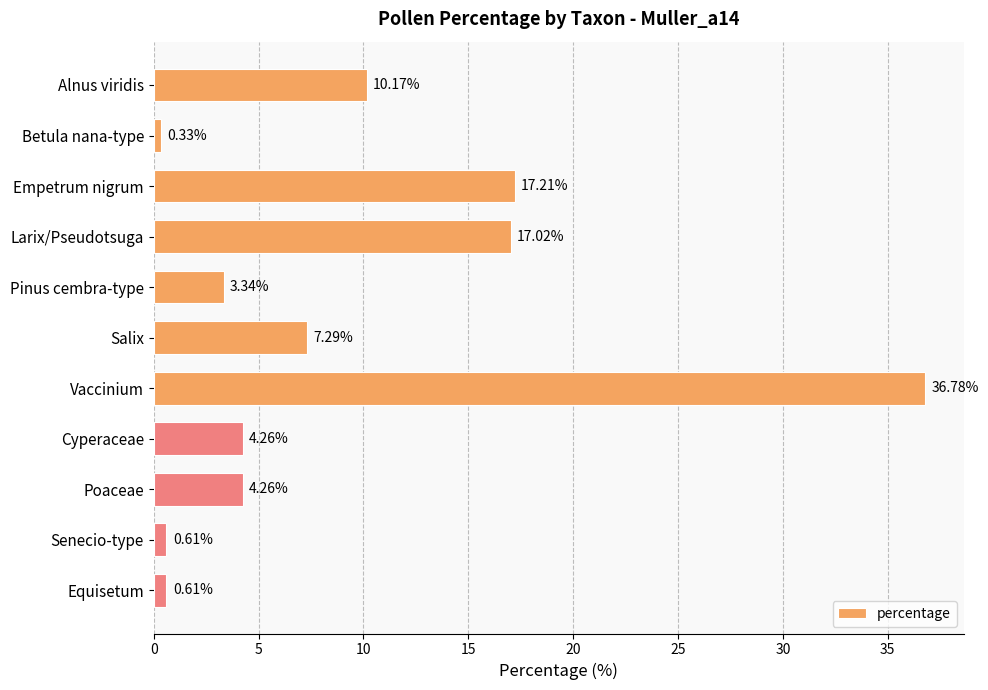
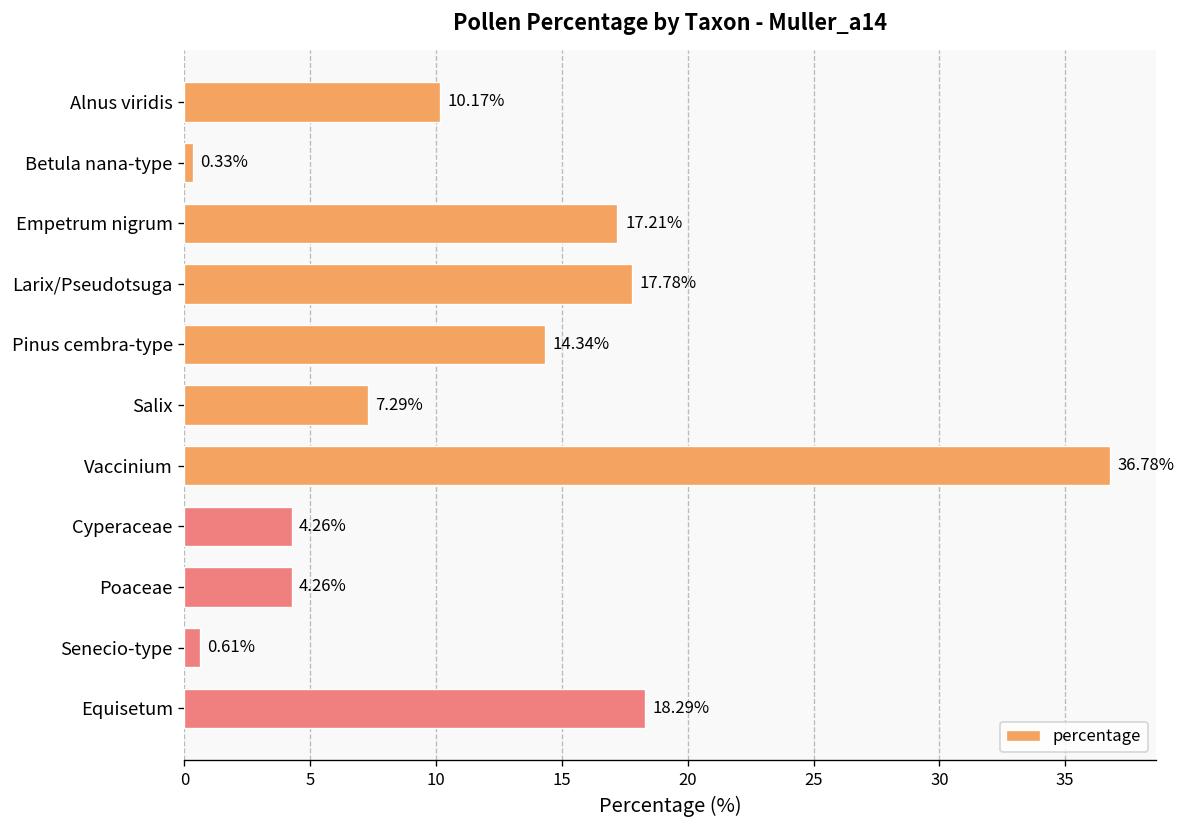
Larix/Pseudotsuga: 17.02% -> 17.78%
Pinus cembra-type: 3.34% -> 14.34%
Equisetum: 0.61% -> 18.29%
